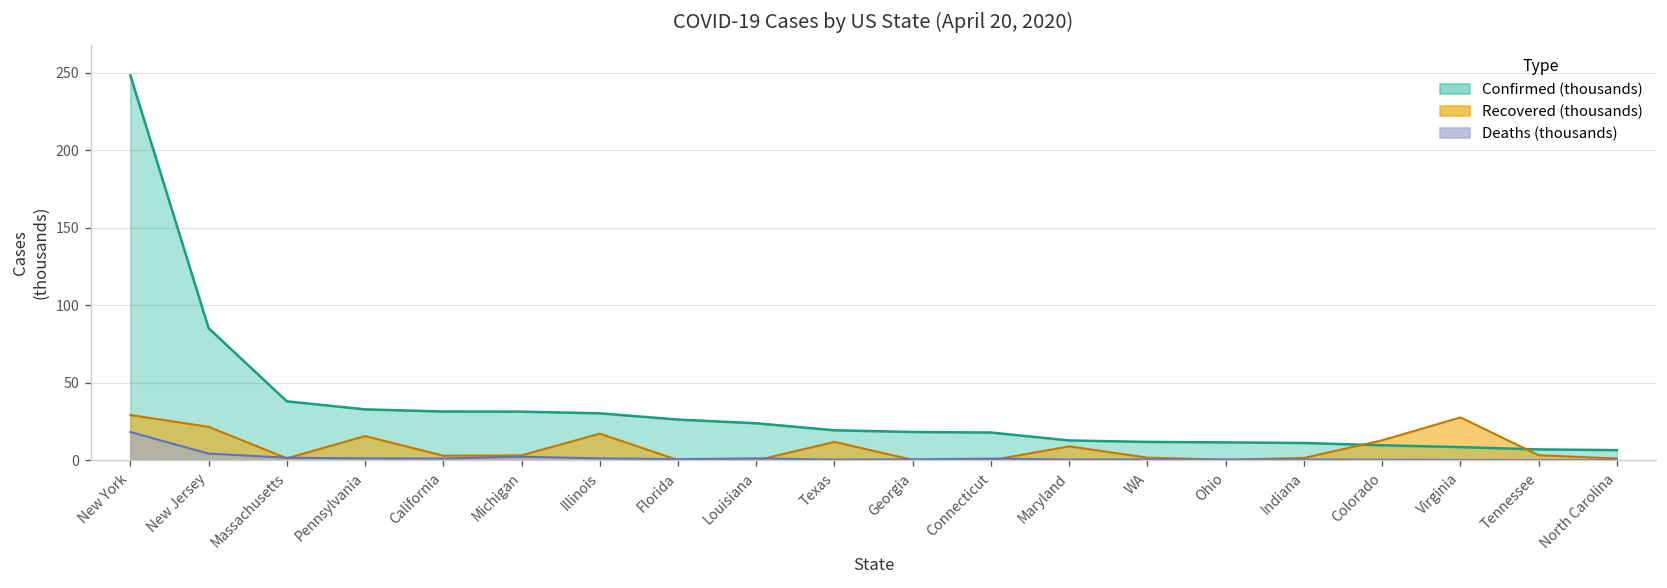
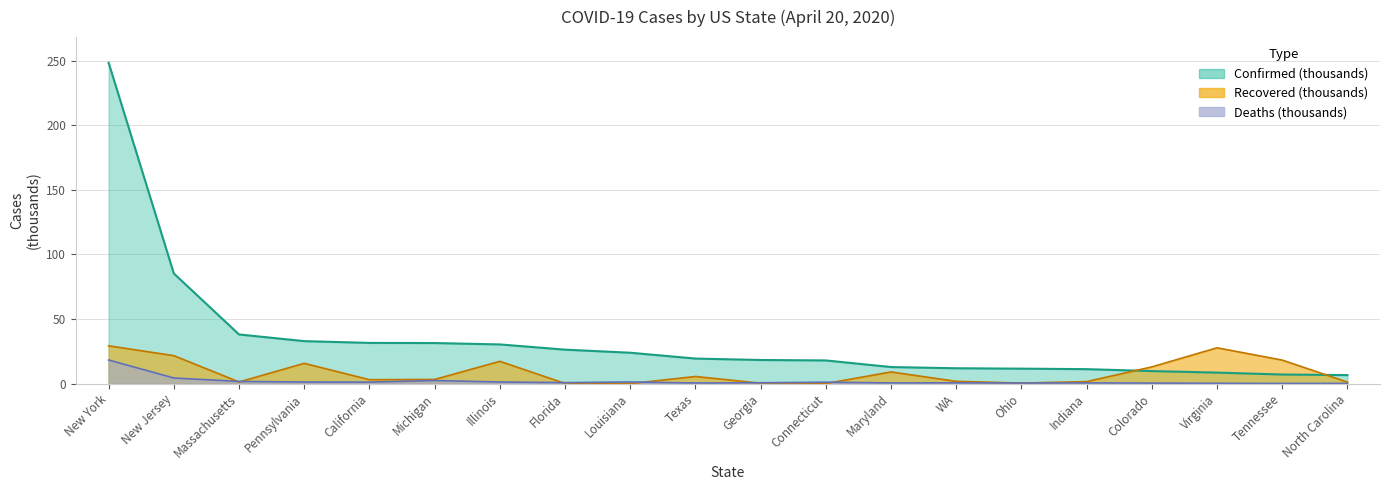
Recovered (thousands), Texas: 12 -> 6
Recovered (thousands), Tennessee: 3 -> 18
